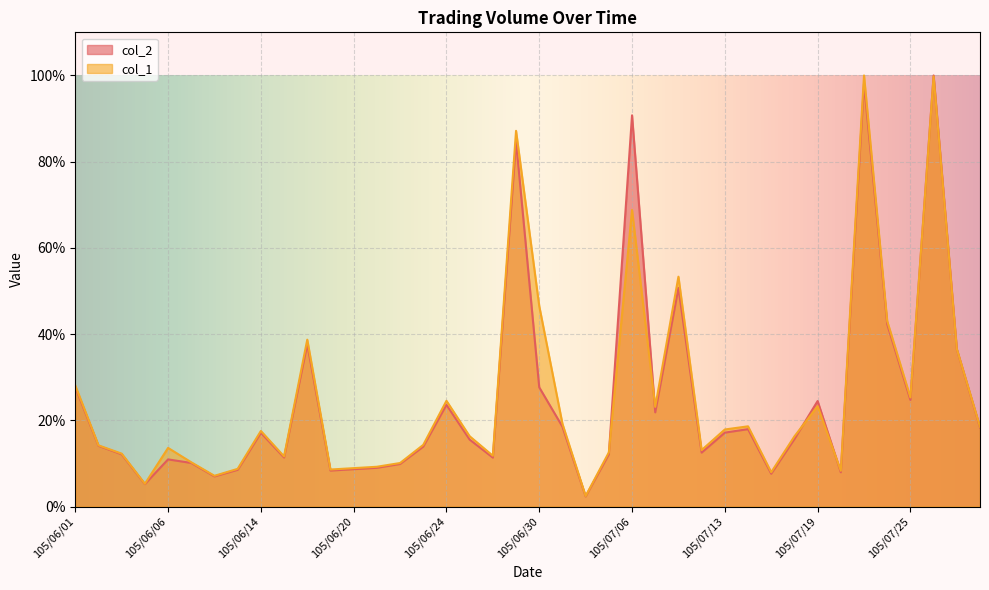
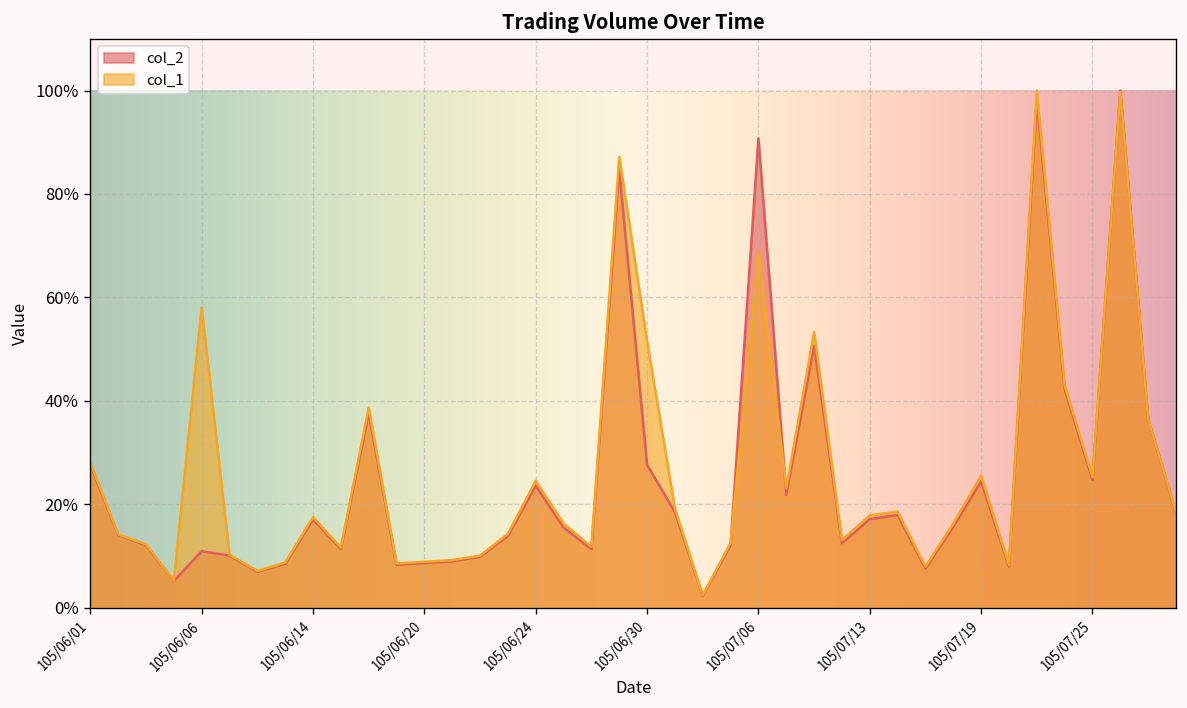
col_1, 105/06/06: 14% -> 58%
col_1, 105/06/30: 46% -> 52%
col_1, 105/07/19: 23% -> 26%
